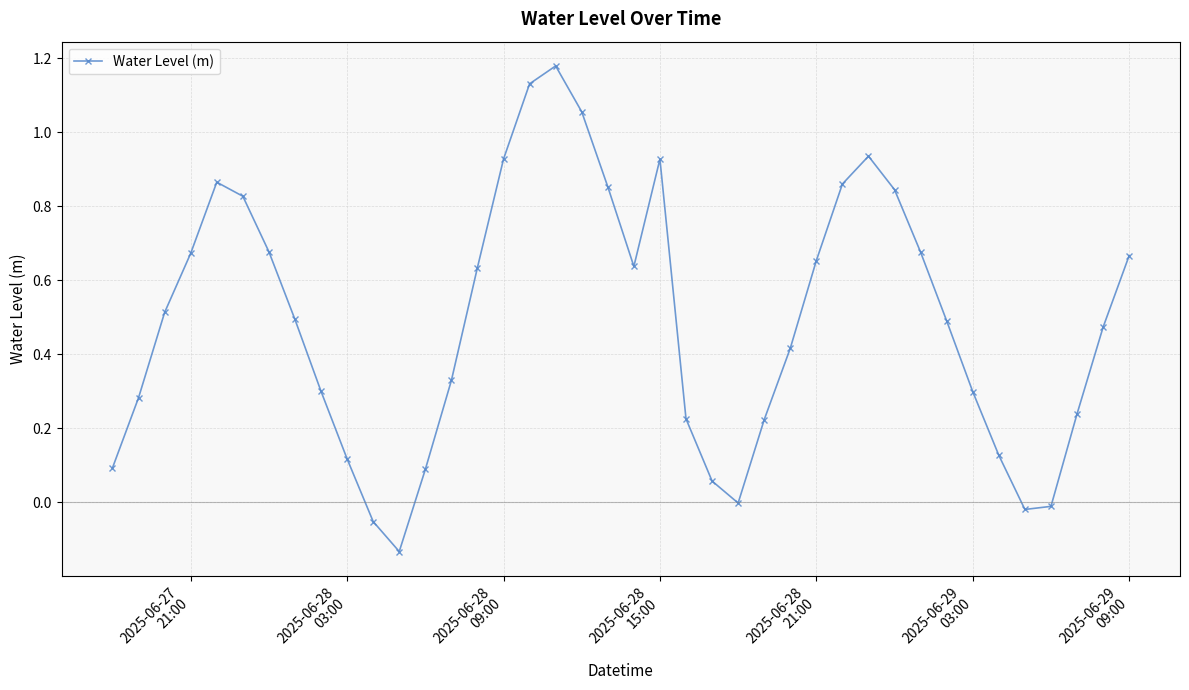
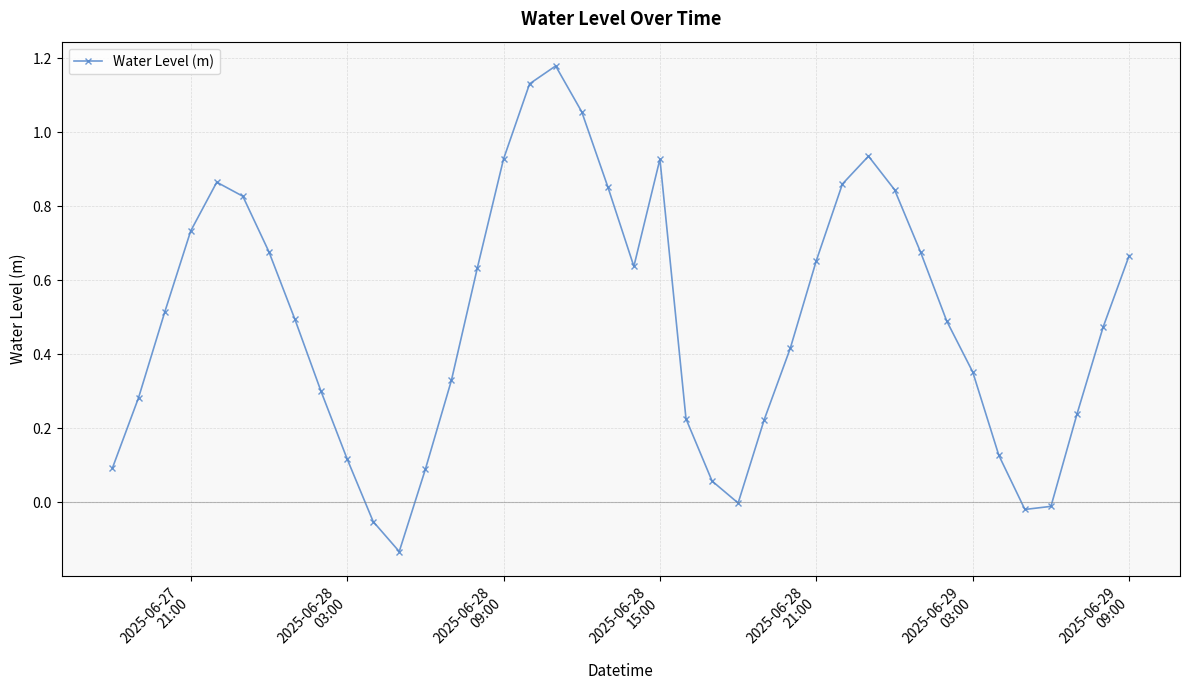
2025-06-27 21:00: 0.67 -> 0.73
2025-06-29 03:00: 0.30 -> 0.35
